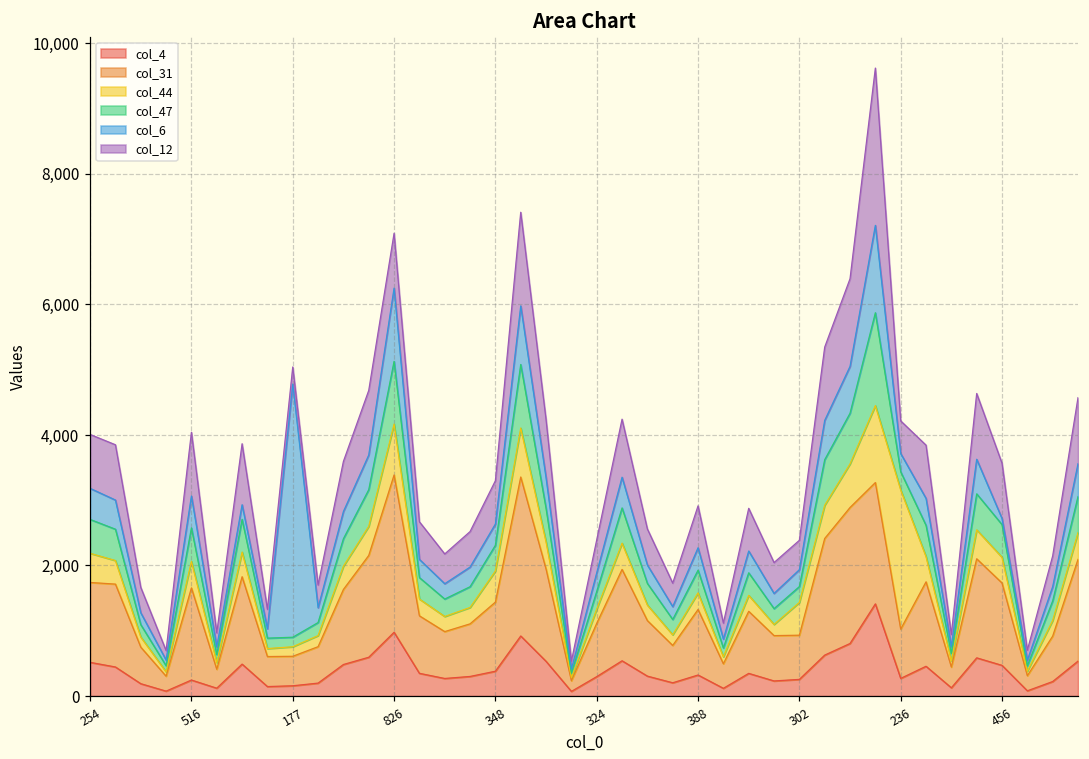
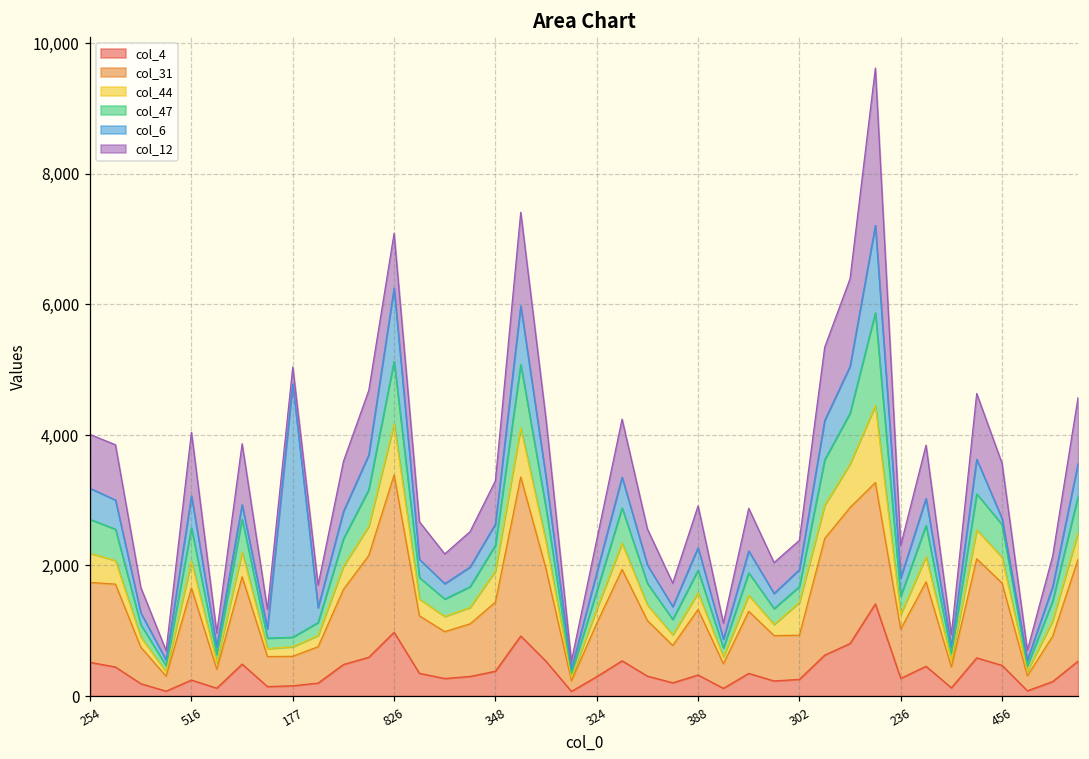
col_44, 236: 2,100 -> 200
